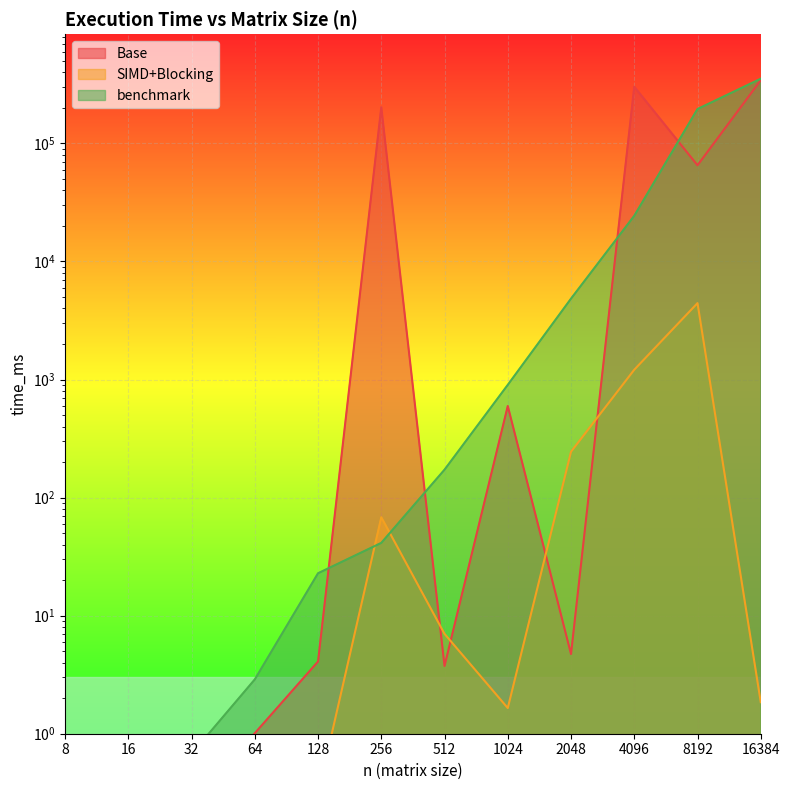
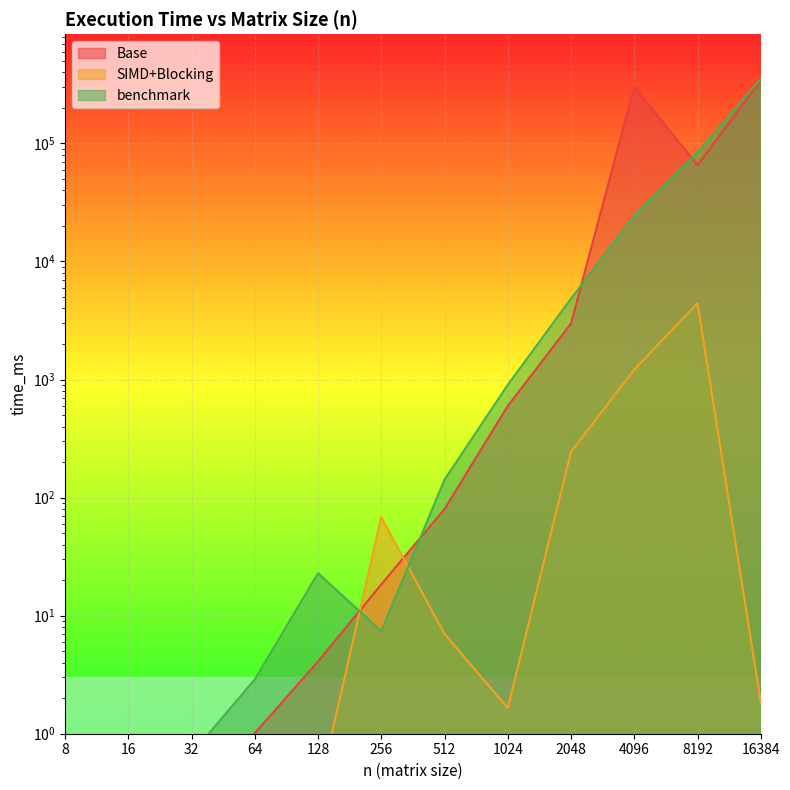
Base, 256: 200000 -> 18
benchmark, 256: 41 -> 7
Base, 512: 3.8 -> 80
benchmark, 512: 170 -> 140
Base, 2048: 4.7 -> 3000
benchmark, 8192: 200000 -> 80000
